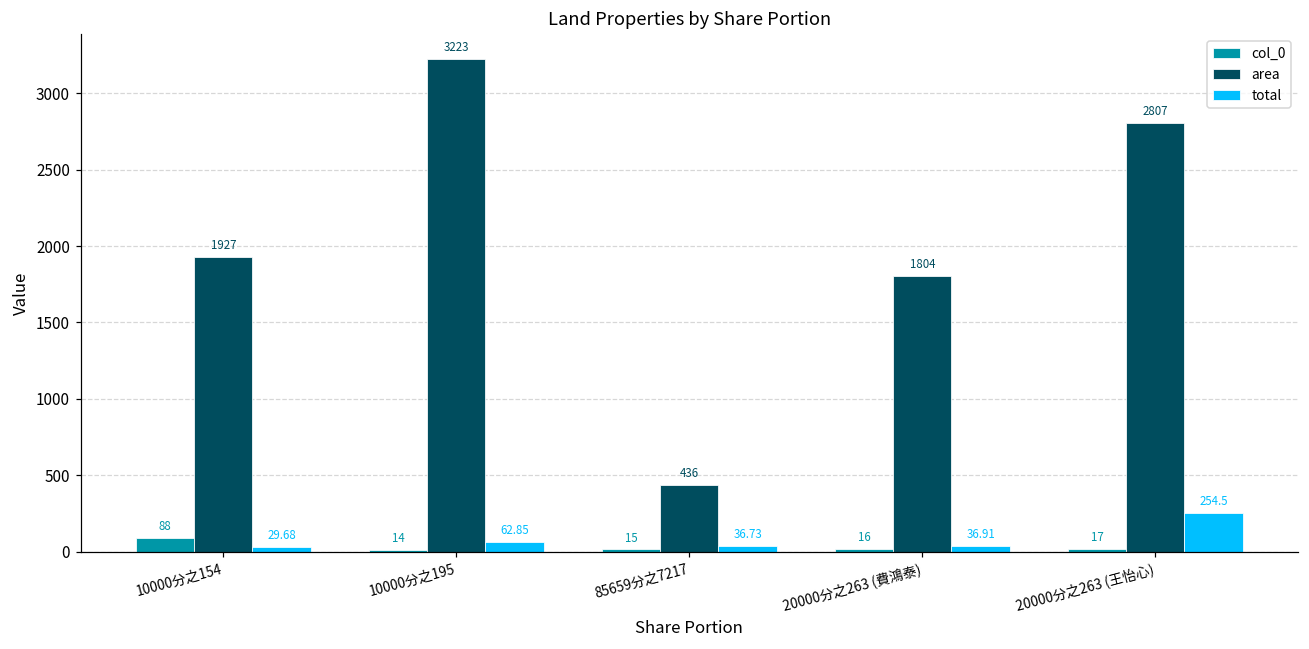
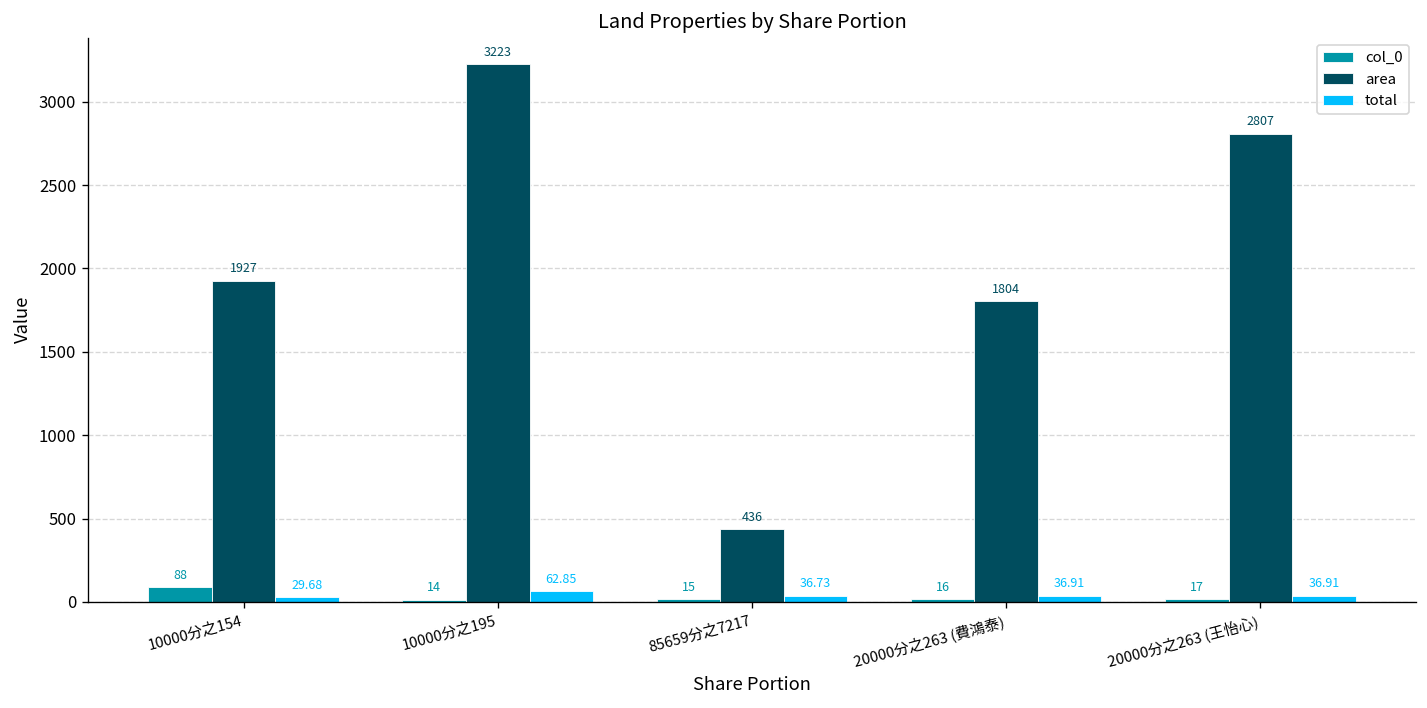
total, 20000分之263 (王怡心): 254.5 -> 36.91
